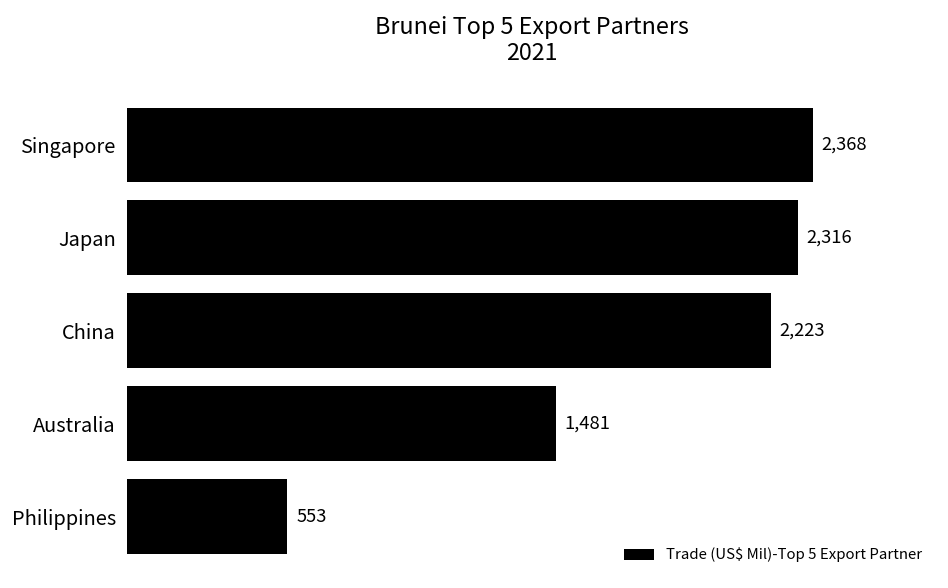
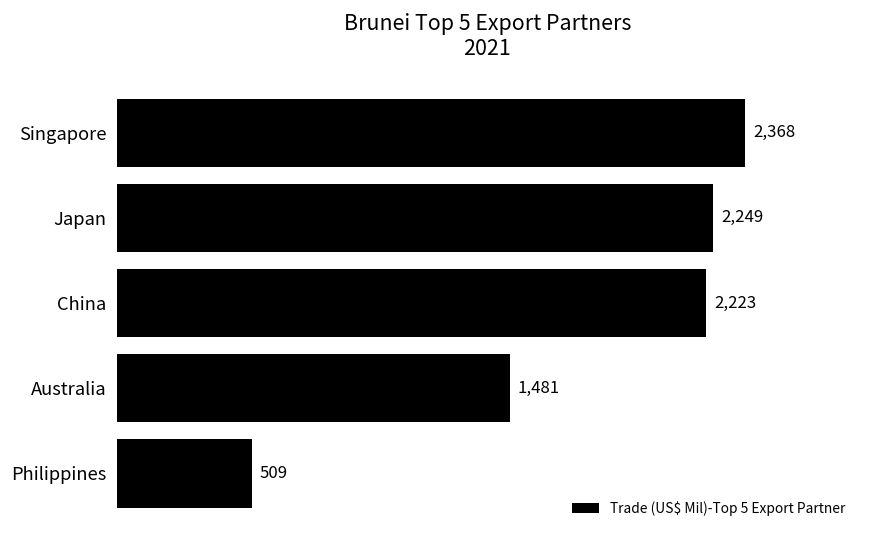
Japan: 2,316 -> 2,249
Philippines: 553 -> 509
